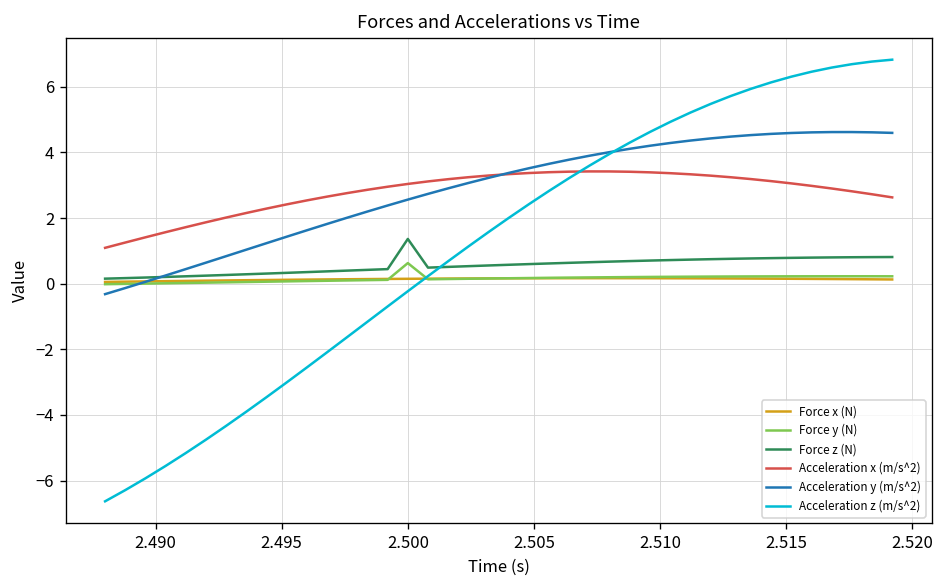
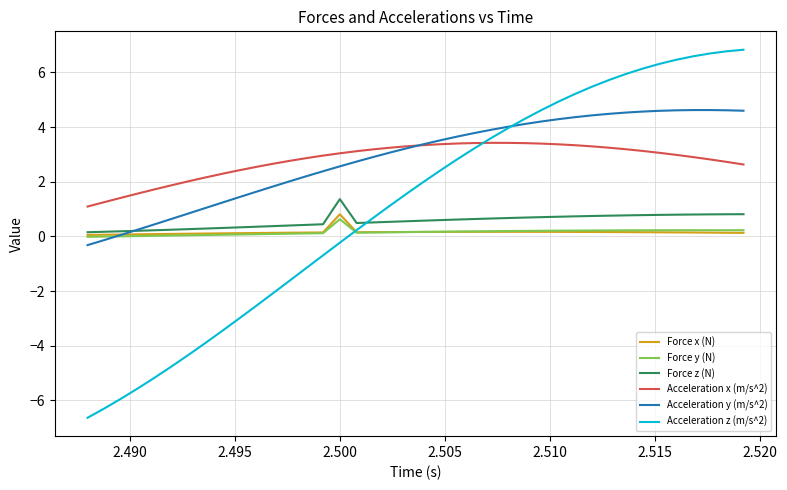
Force x (N), 2.500: 0.1 -> 0.8
